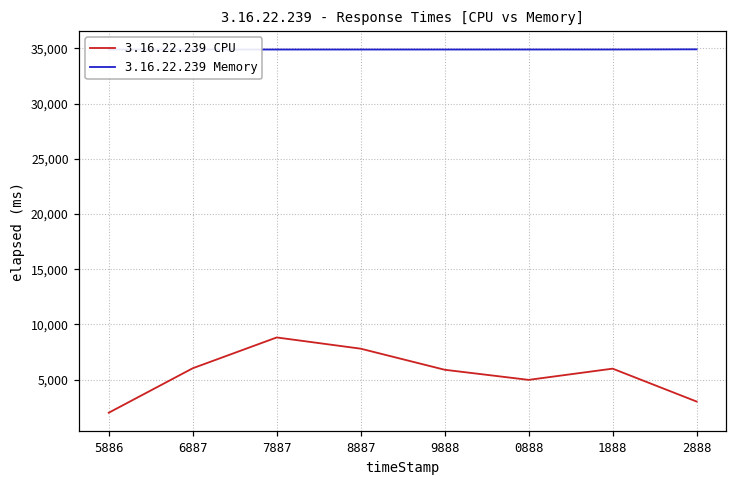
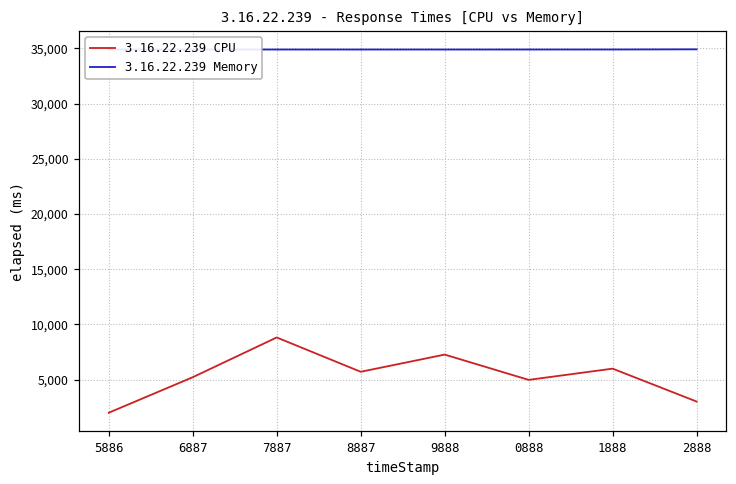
3.16.22.239 CPU, 6887: 6,000 -> 5,200
3.16.22.239 CPU, 8887: 7,800 -> 5,700
3.16.22.239 CPU, 9888: 5,900 -> 7,300
